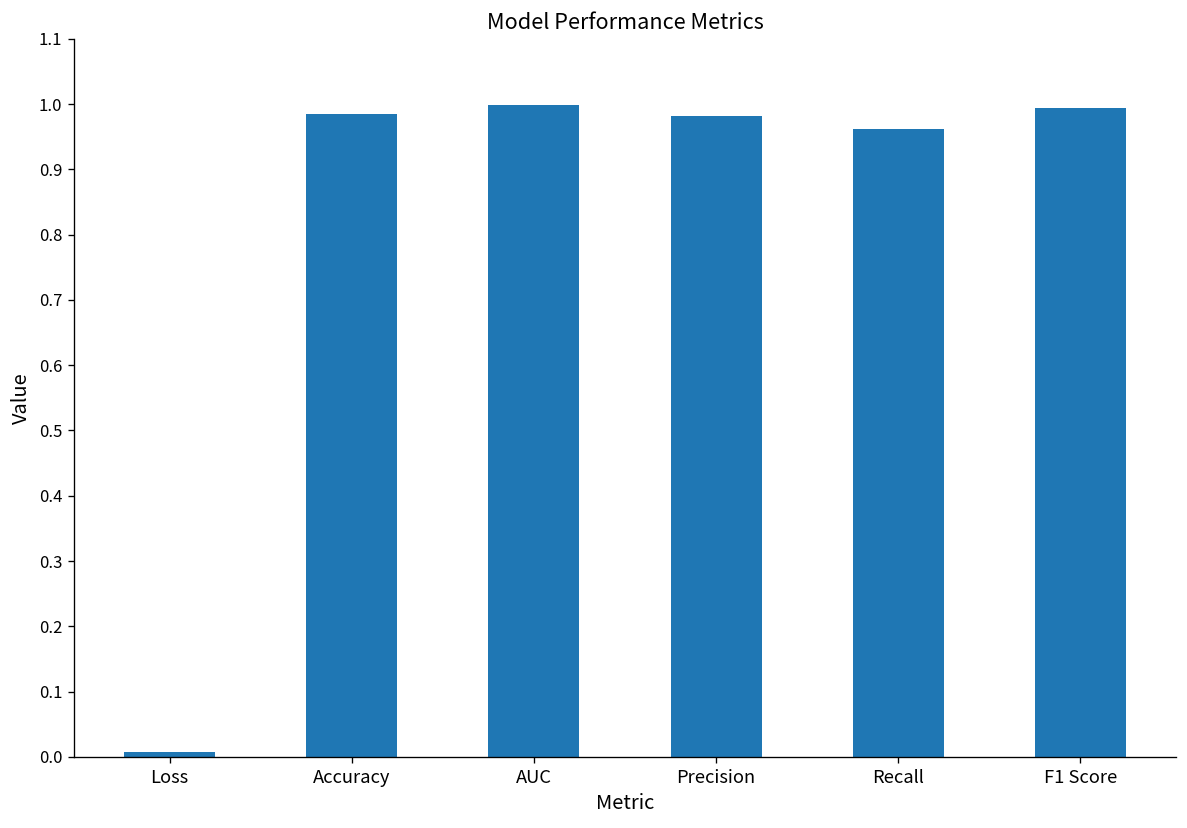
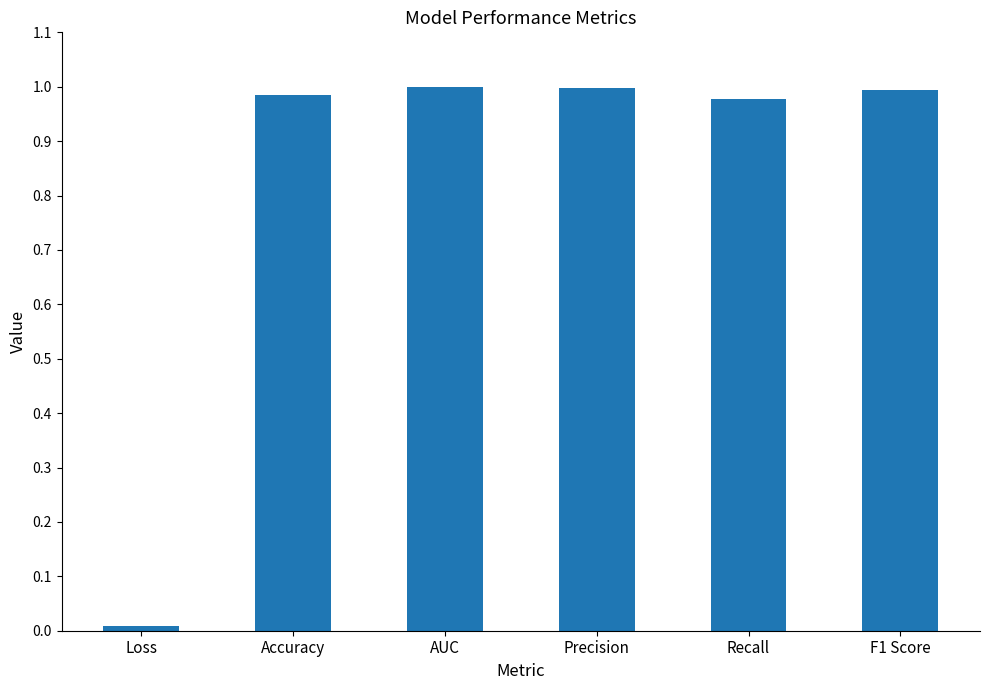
Precision: 0.98 -> 1.00
Recall: 0.96 -> 0.98
